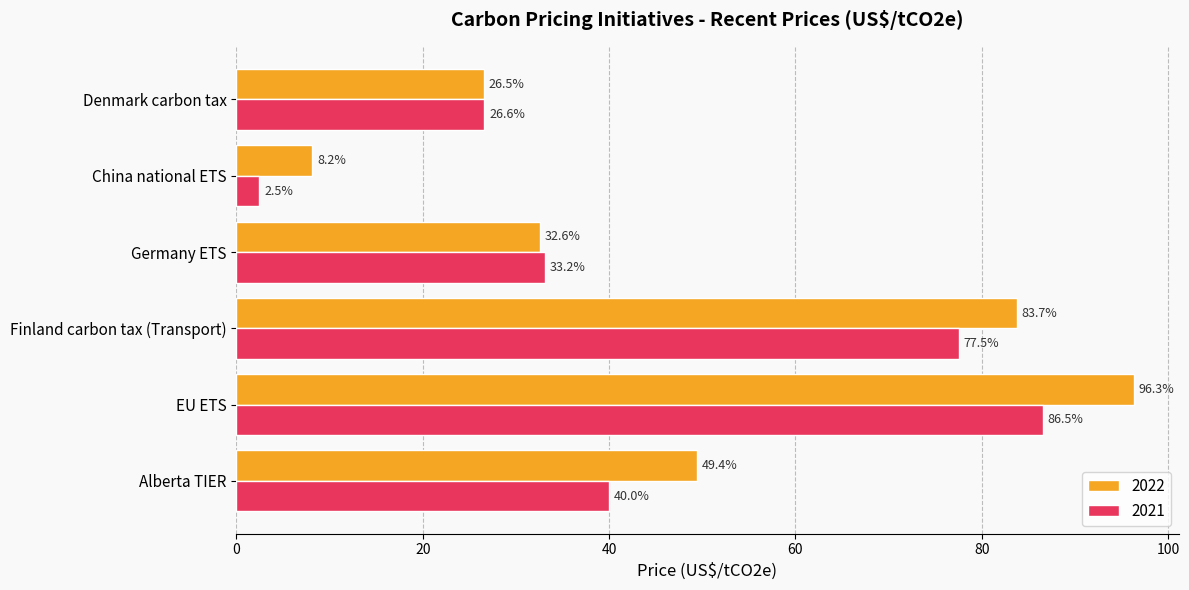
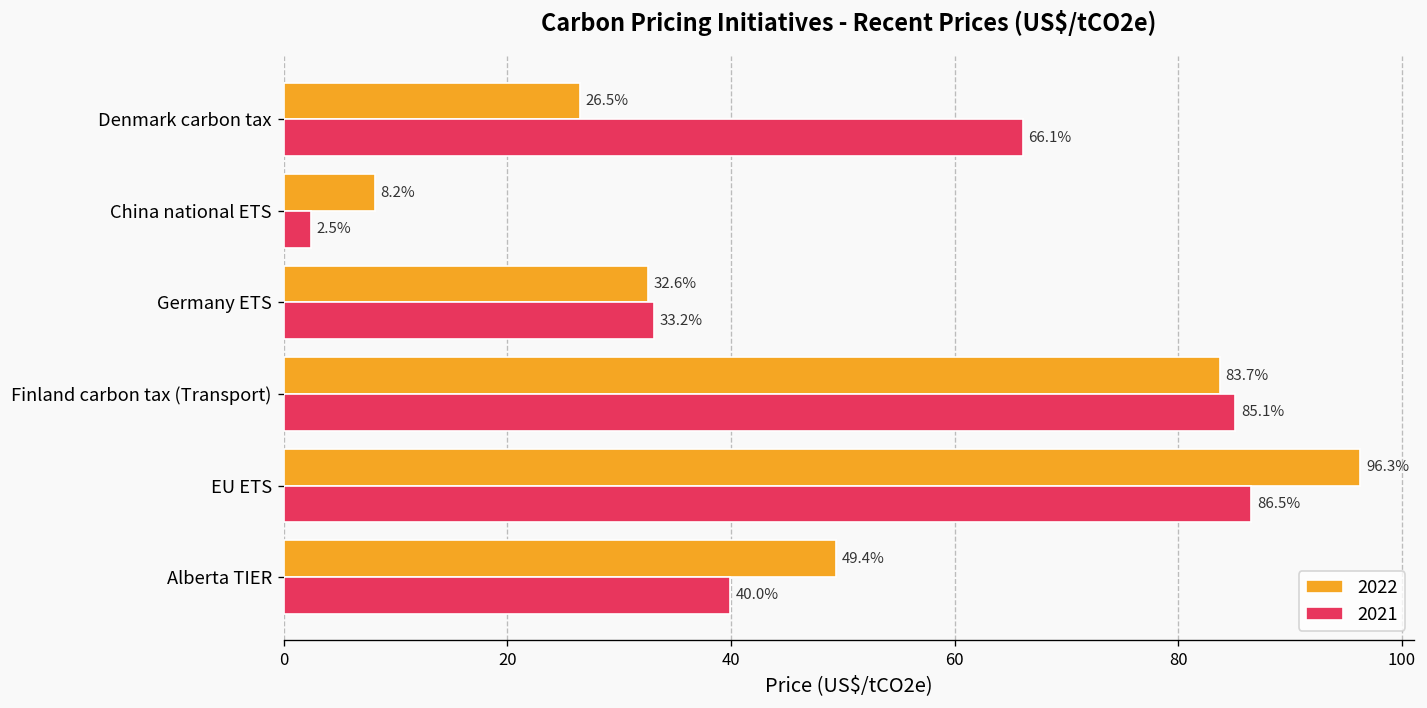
2021, Denmark carbon tax: 26.6% -> 66.1%
2021, Finland carbon tax (Transport): 77.5% -> 85.1%
